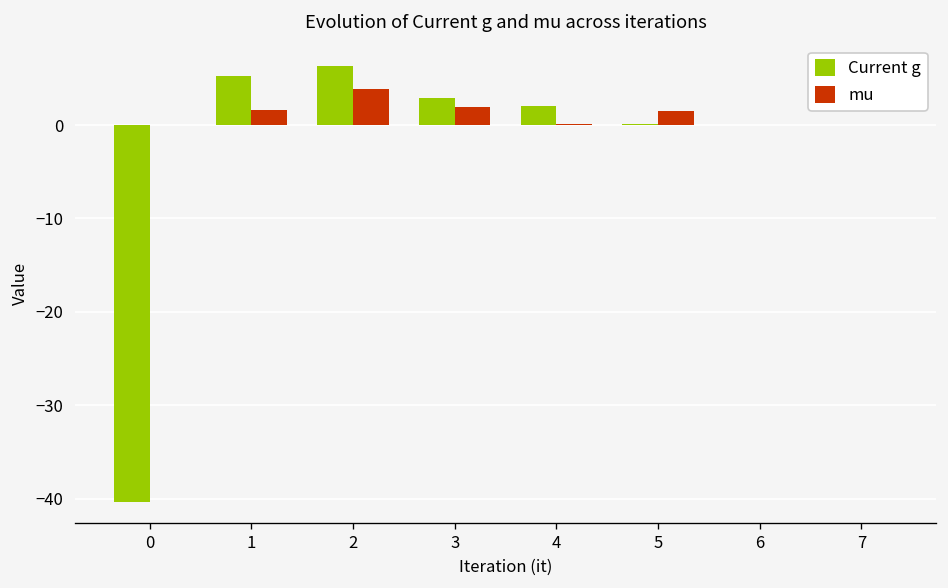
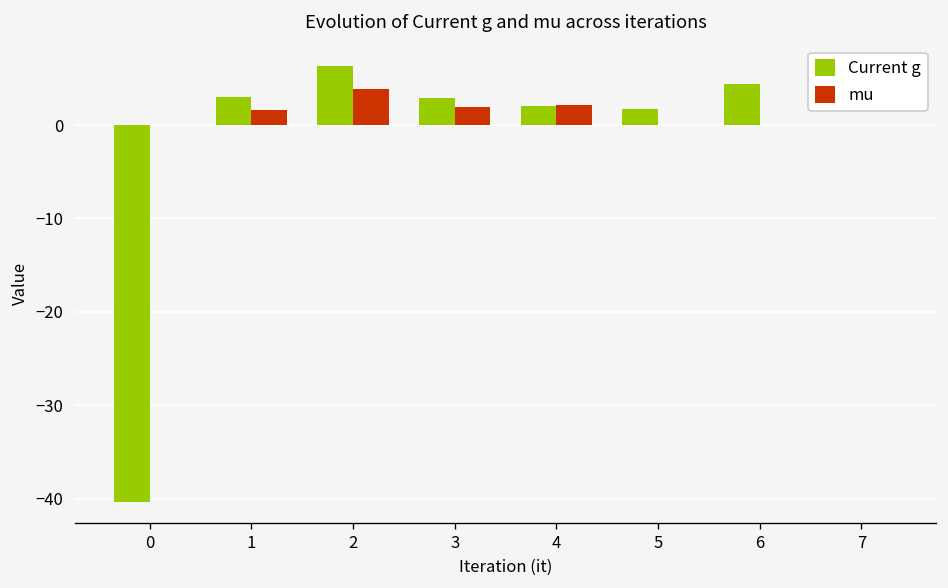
Current g, 1: 5 -> 3
mu, 4: 0 -> 2
Current g, 5: 0 -> 2
mu, 5: 2 -> 0
Current g, 6: 0 -> 4
